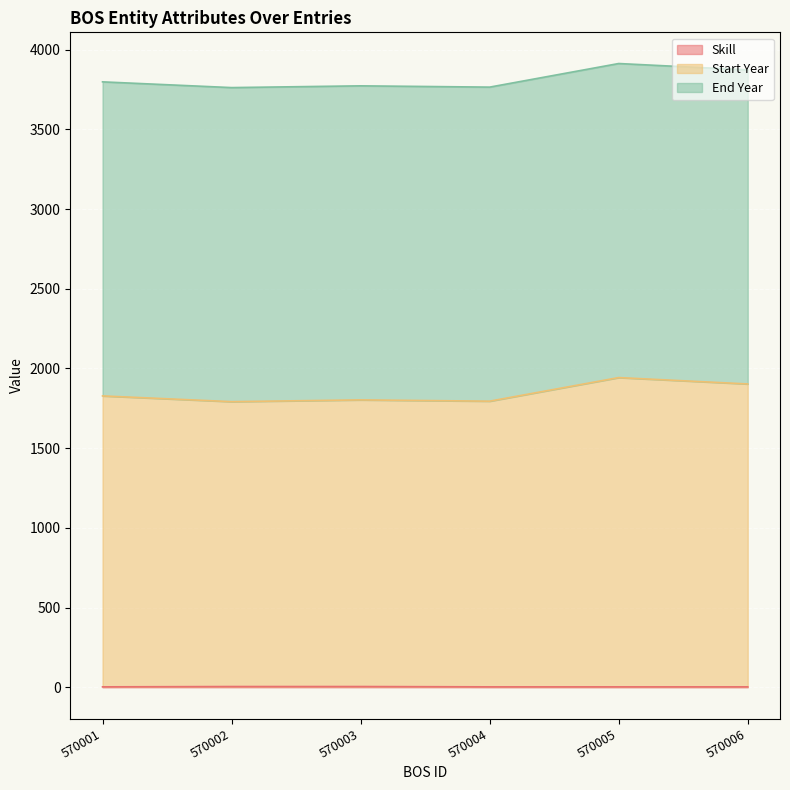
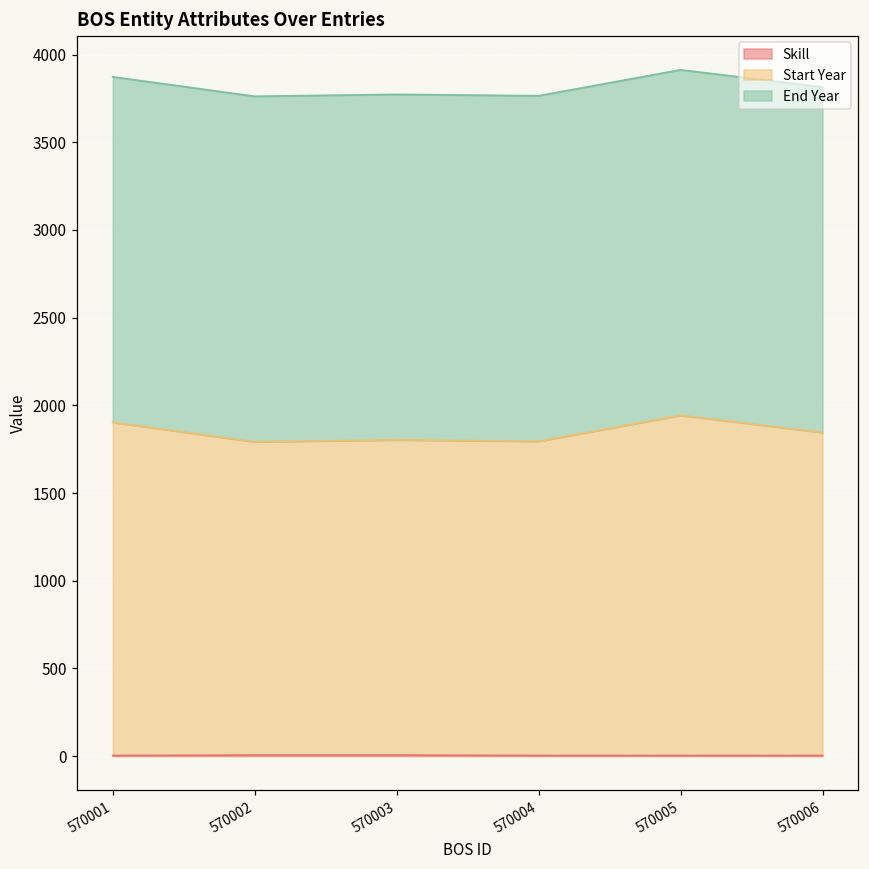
Start Year, 570001: 1830 -> 1900
Start Year, 570006: 1900 -> 1840
